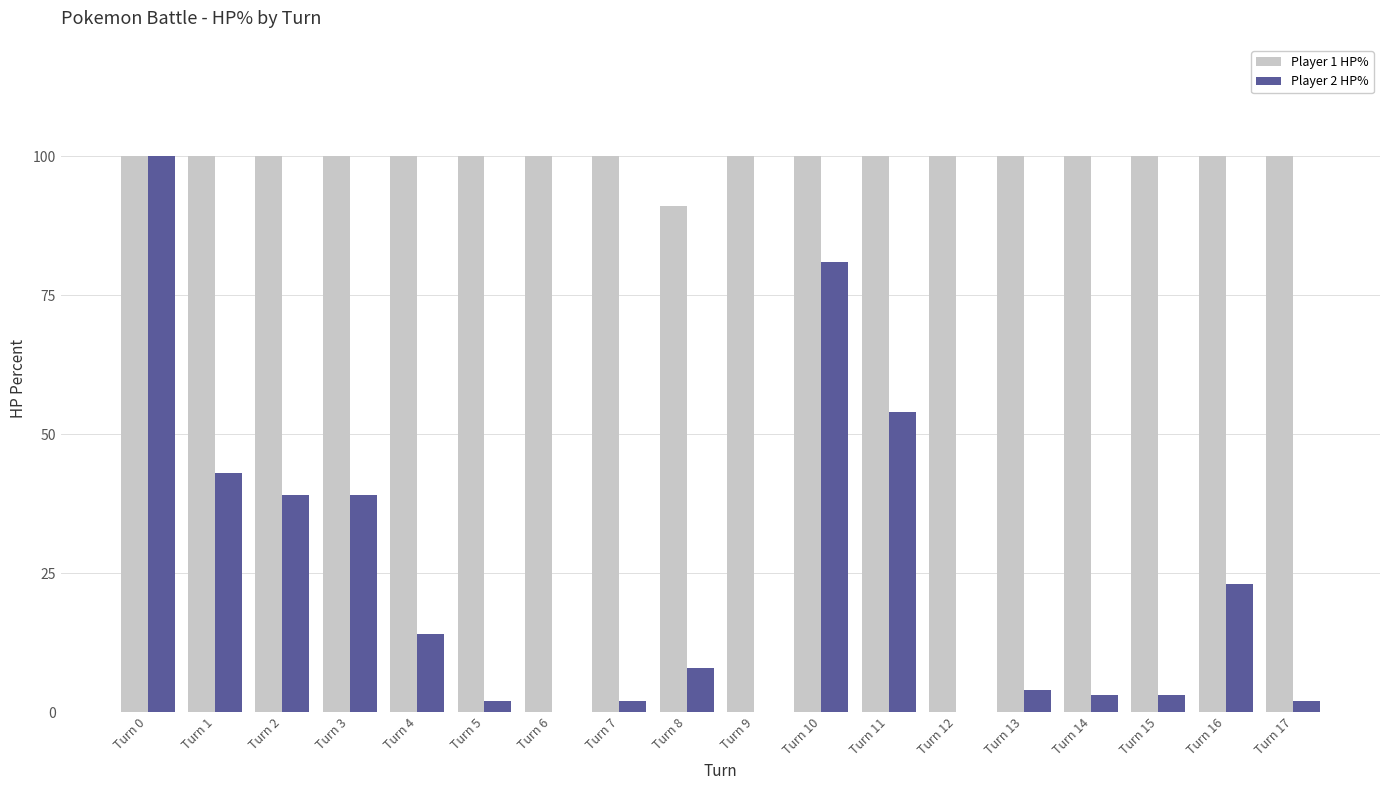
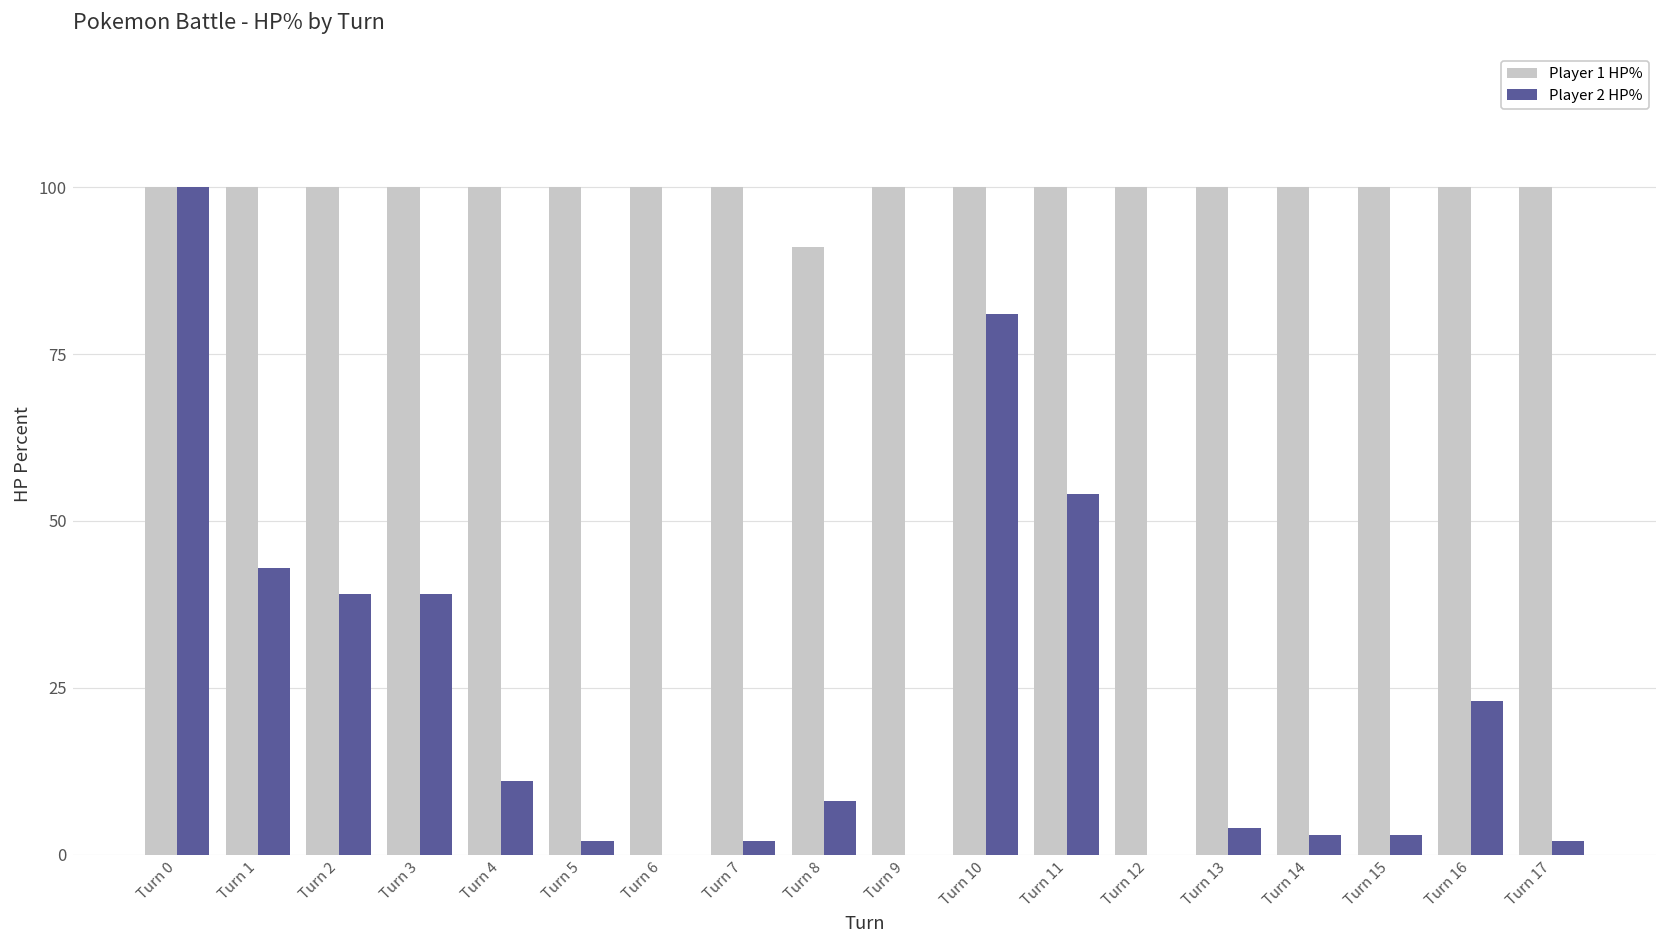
Player 2 HP%, Turn 4: 14 -> 11
